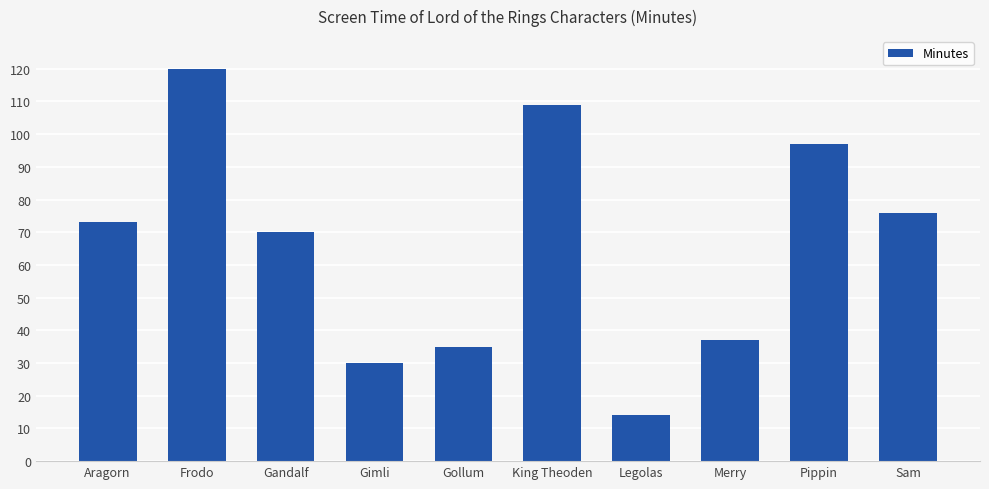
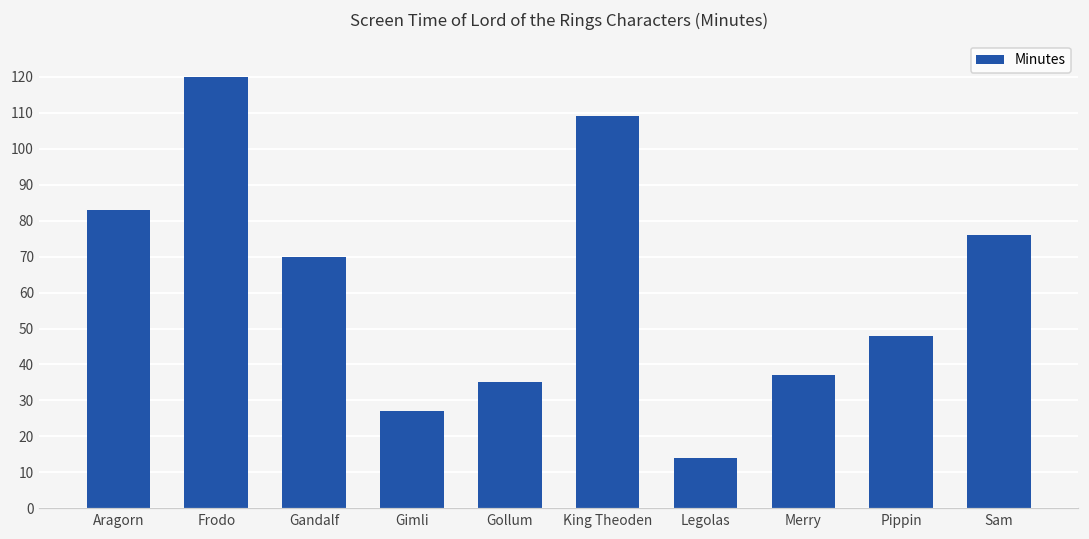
Aragorn: 73 -> 83
Gimli: 30 -> 27
Pippin: 97 -> 48
